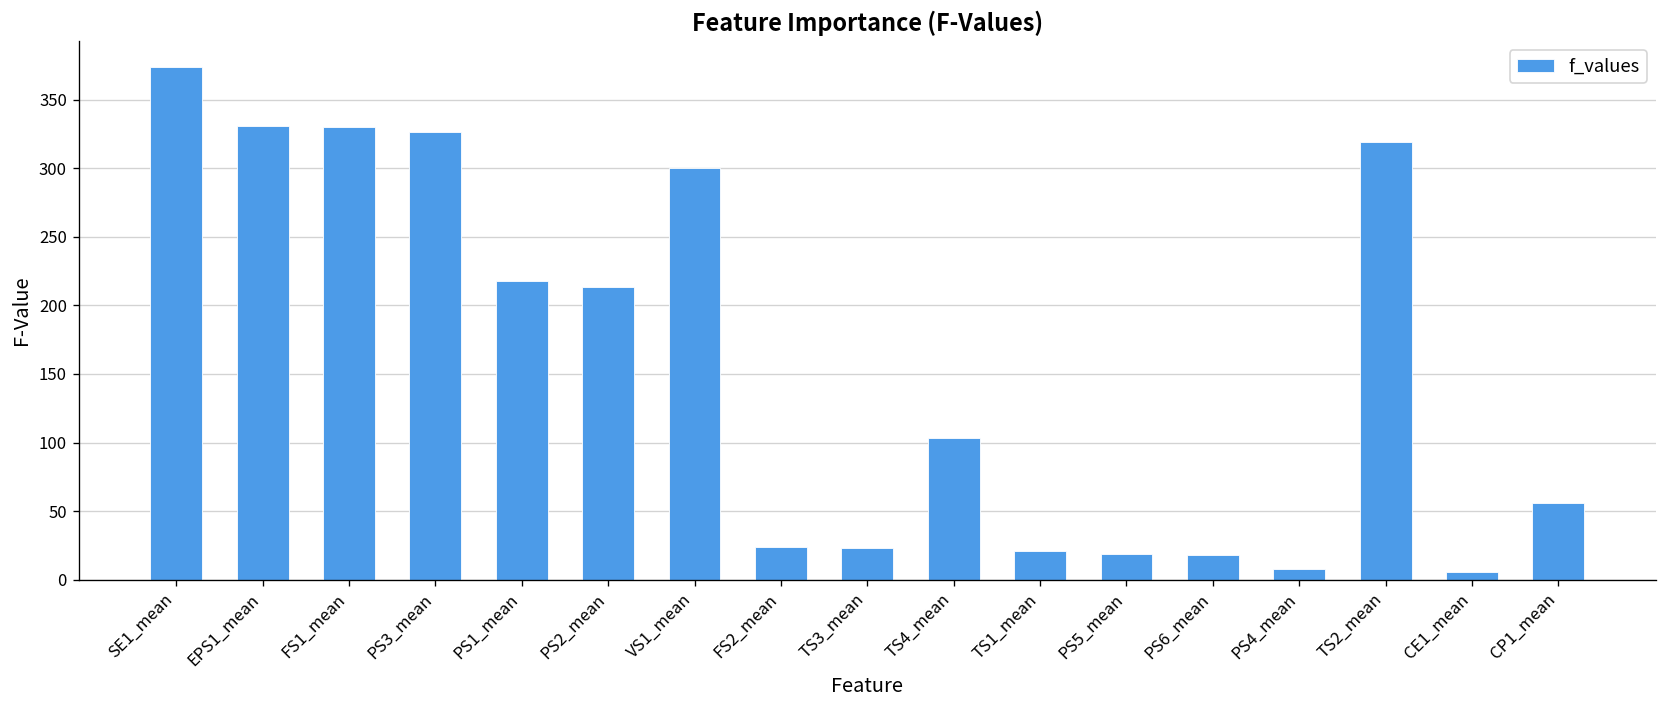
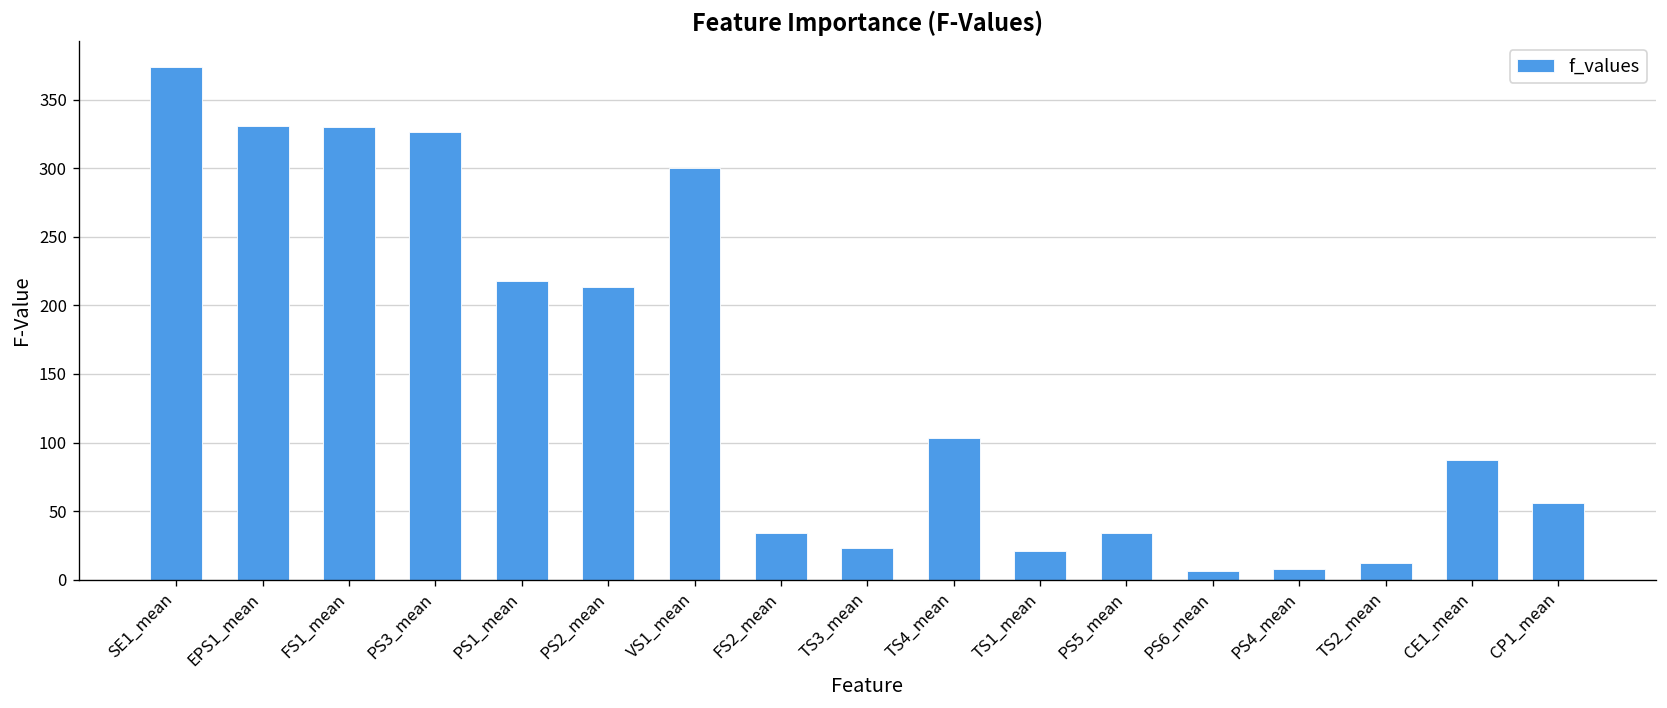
FS2_mean: 24 -> 34
PS5_mean: 18 -> 34
PS6_mean: 18 -> 6
TS2_mean: 320 -> 12
CE1_mean: 5 -> 87
